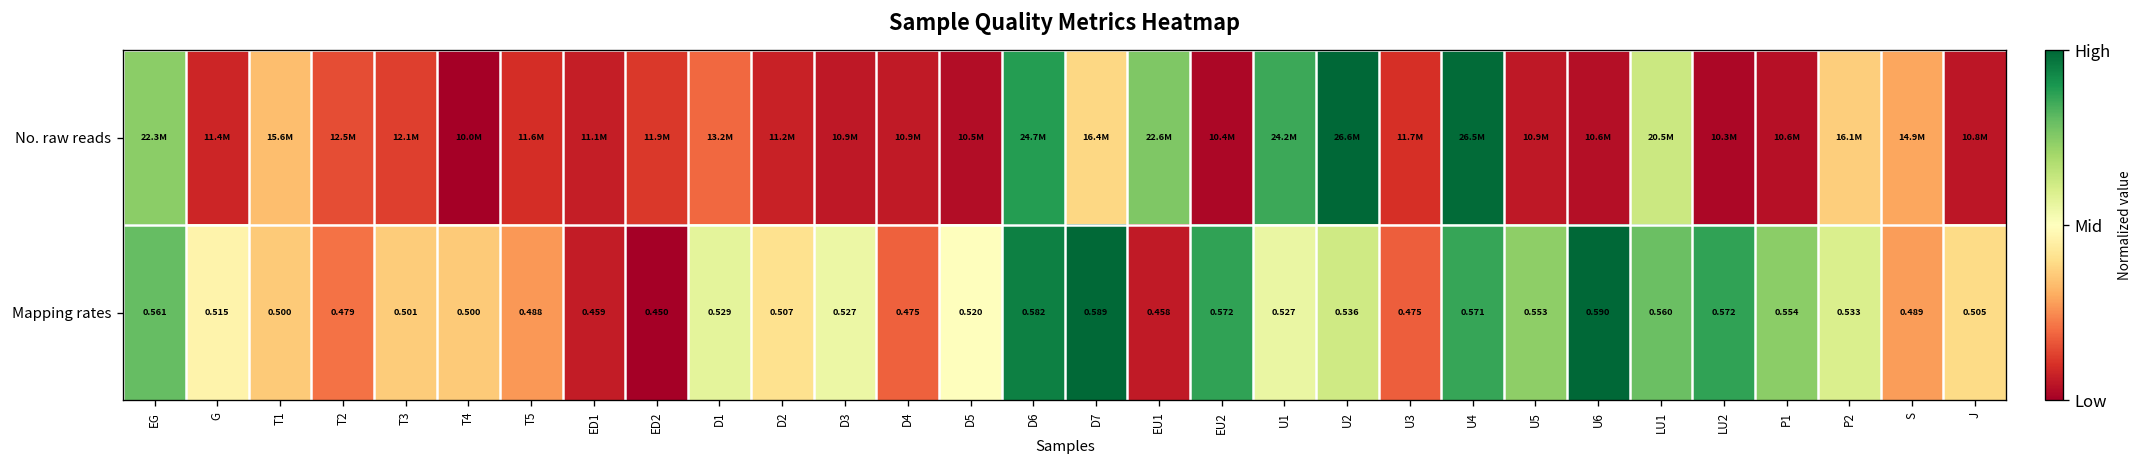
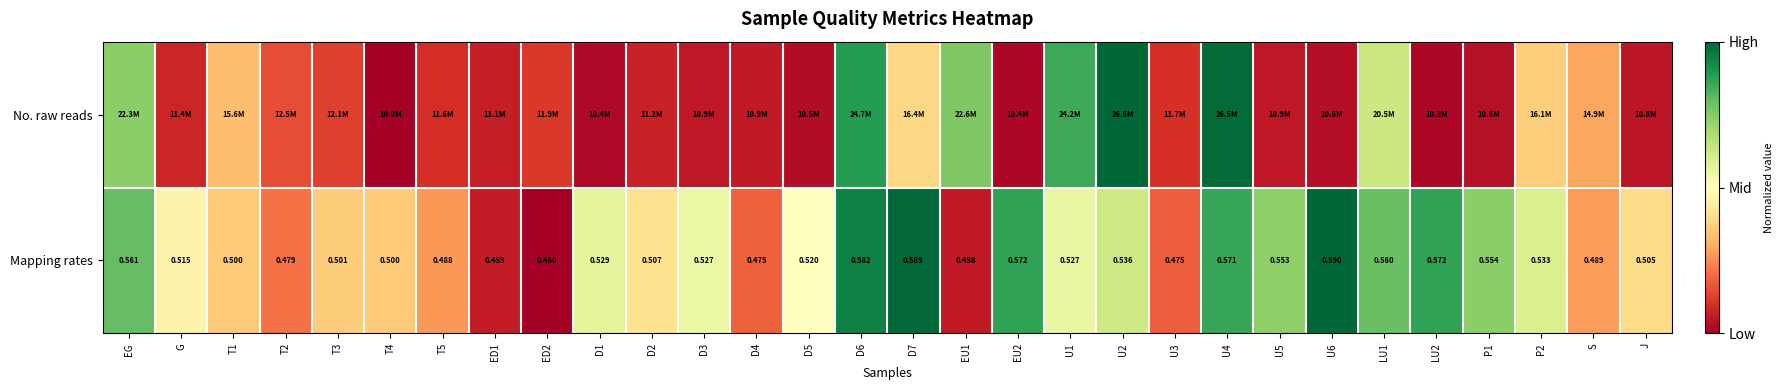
No. raw reads, D1: 13.2M -> 10.4M
